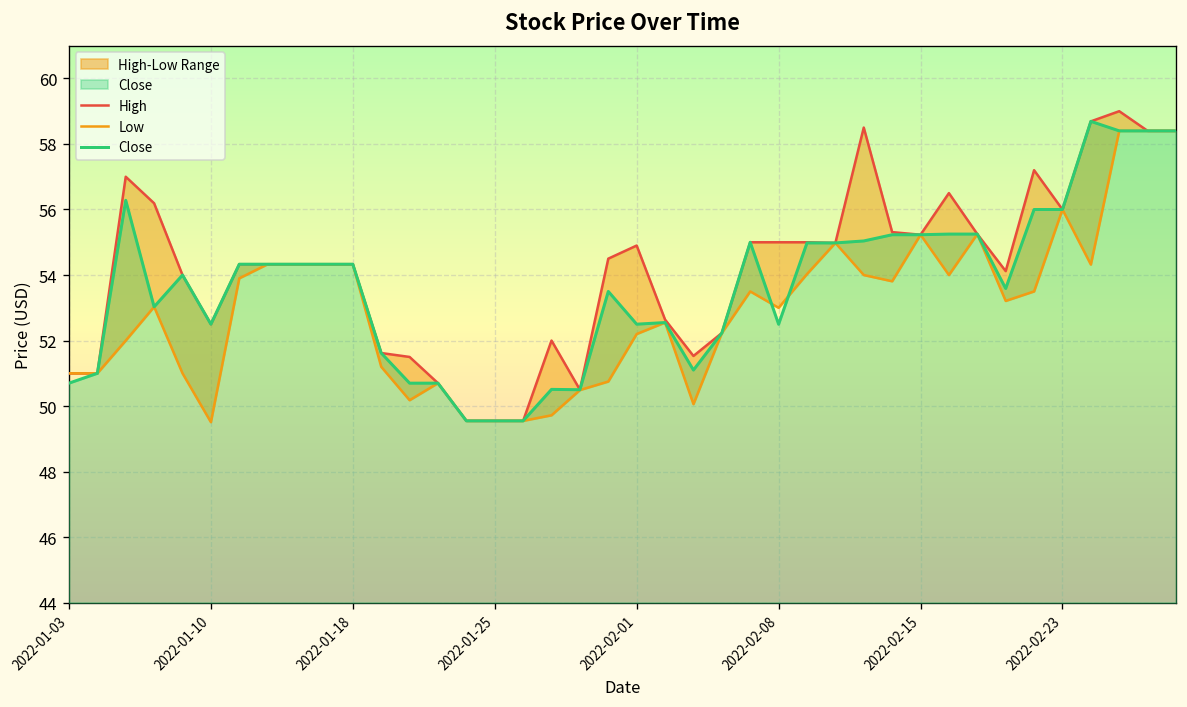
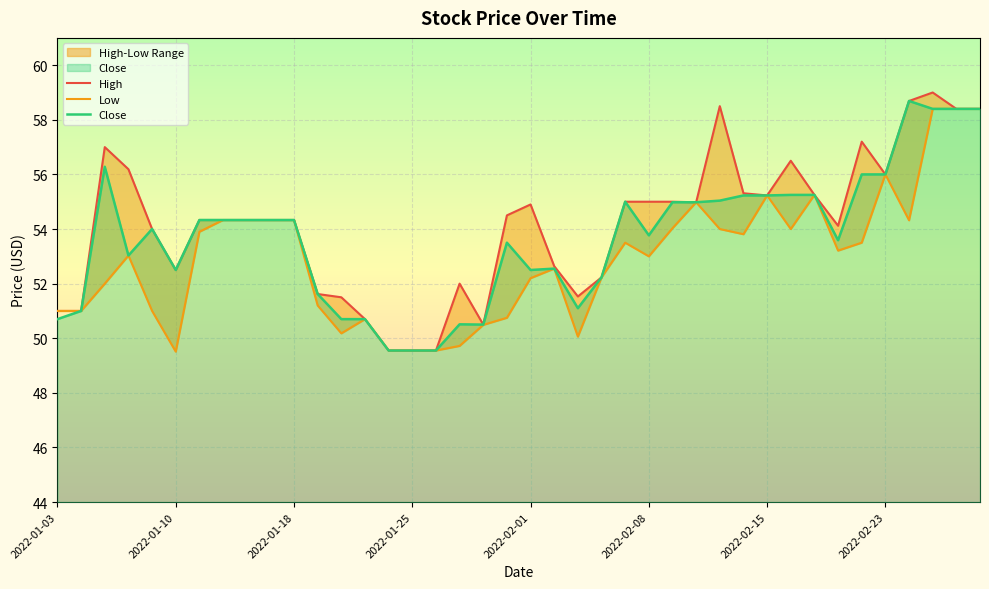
Close, 2022-02-08: 52.5 -> 53.8
